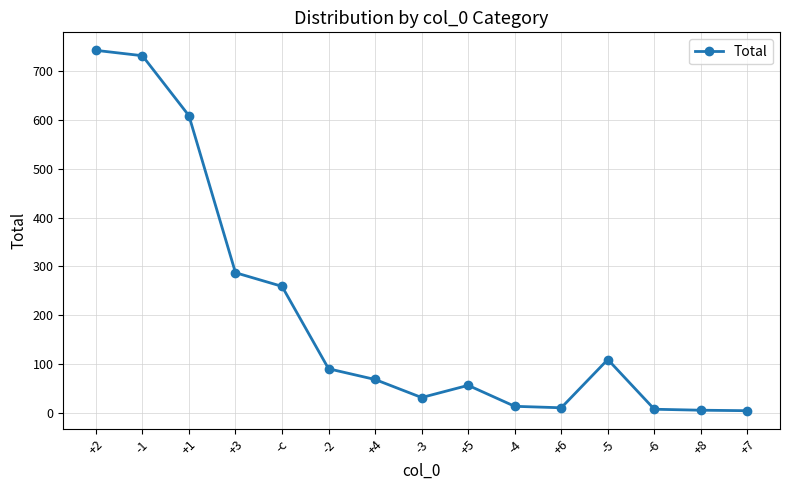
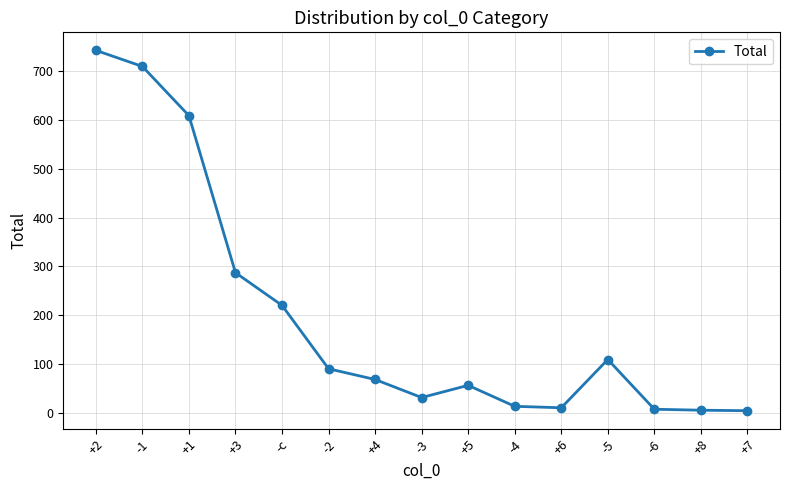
-1: 730 -> 710
-c: 260 -> 220
